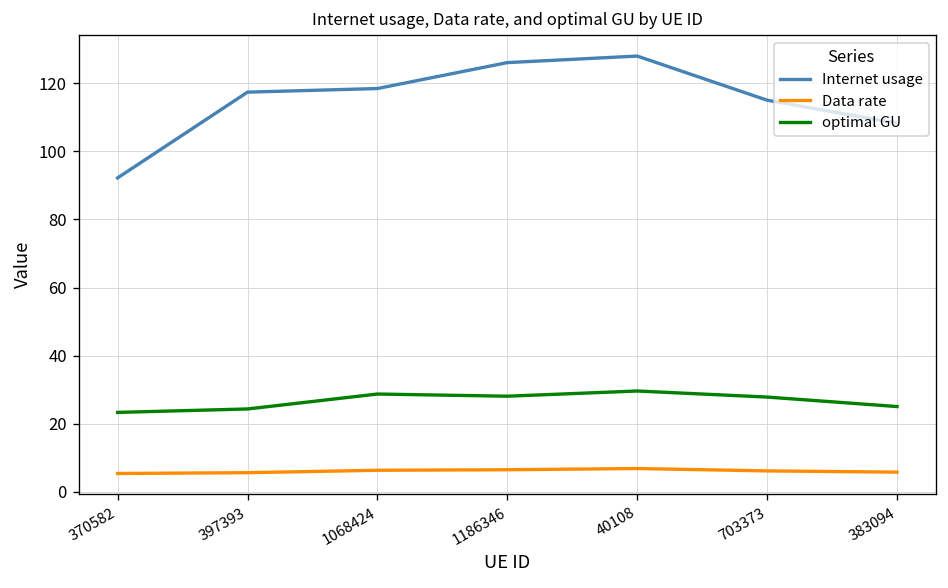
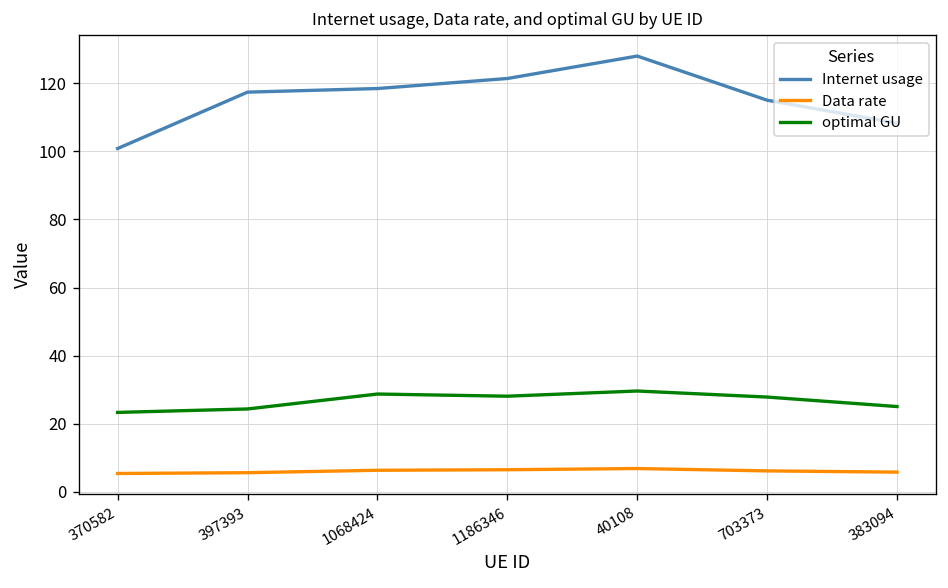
Internet usage, 370582: 92 -> 101
Internet usage, 1186346: 126 -> 121
